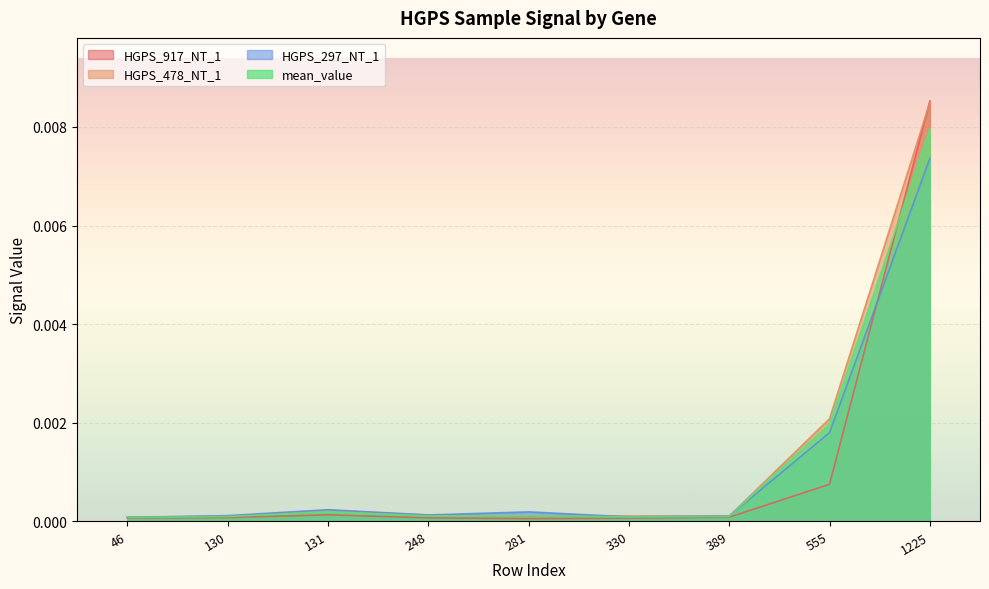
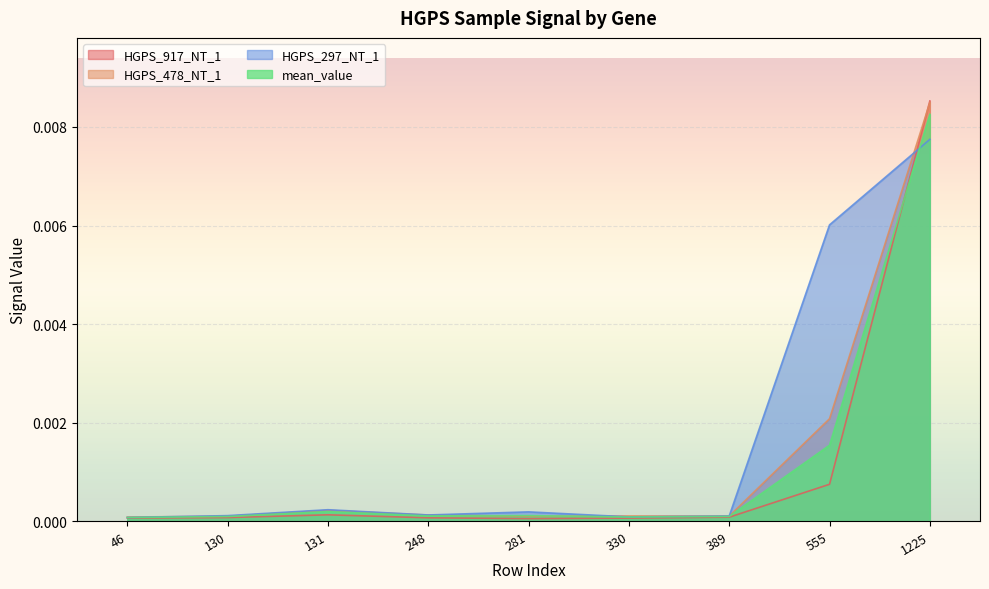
HGPS_297_NT_1, 555: 0.0018 -> 0.0060
mean_value, 555: 0.0020 -> 0.0015
HGPS_297_NT_1, 1225: 0.0074 -> 0.0077
mean_value, 1225: 0.0080 -> 0.0083
